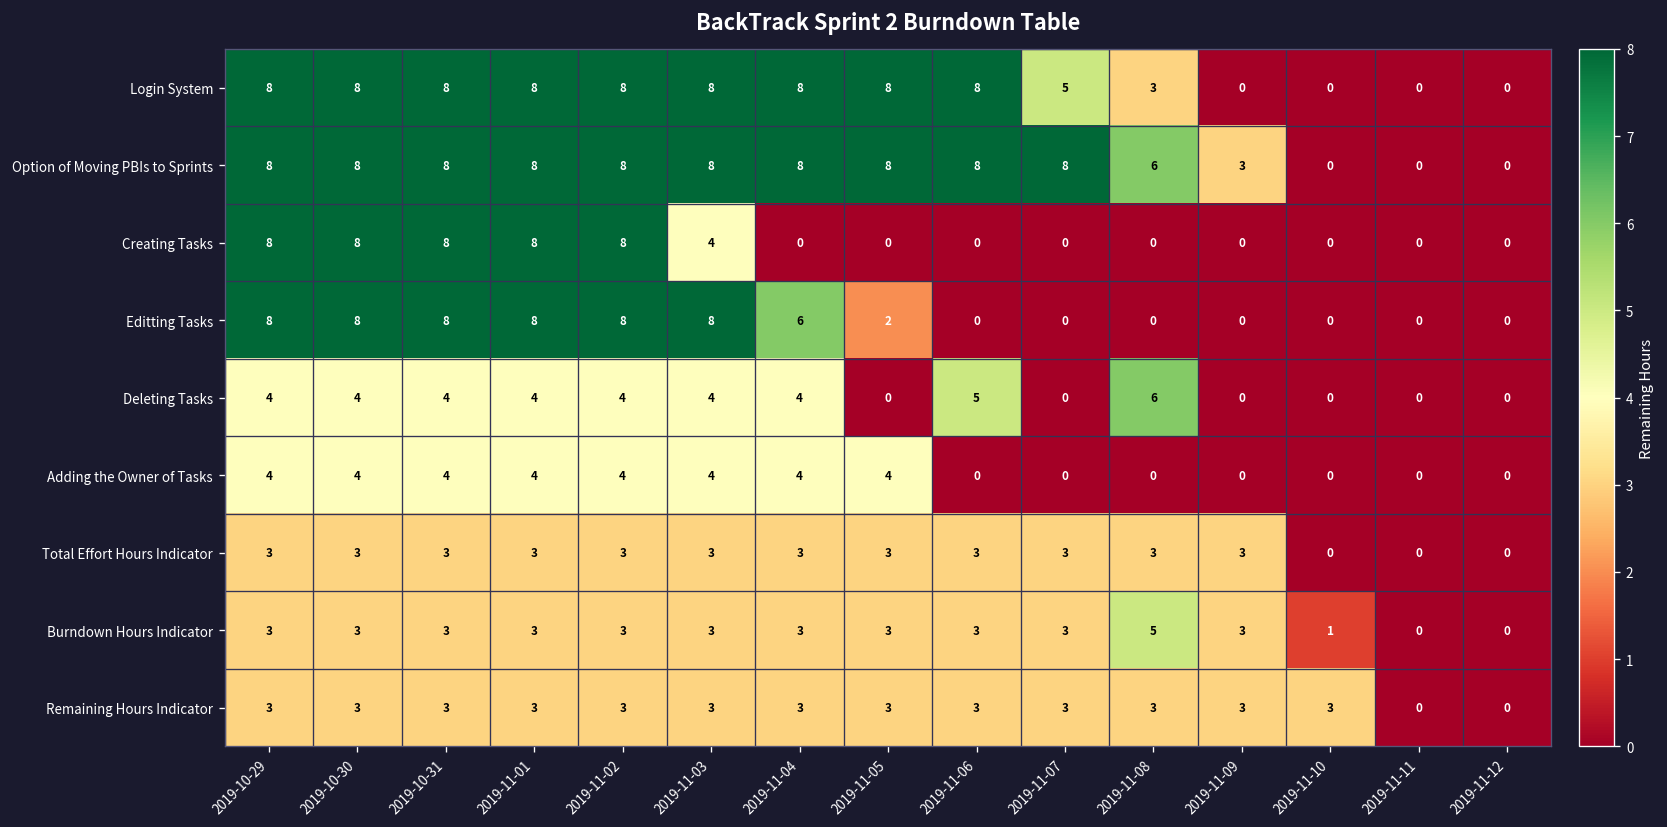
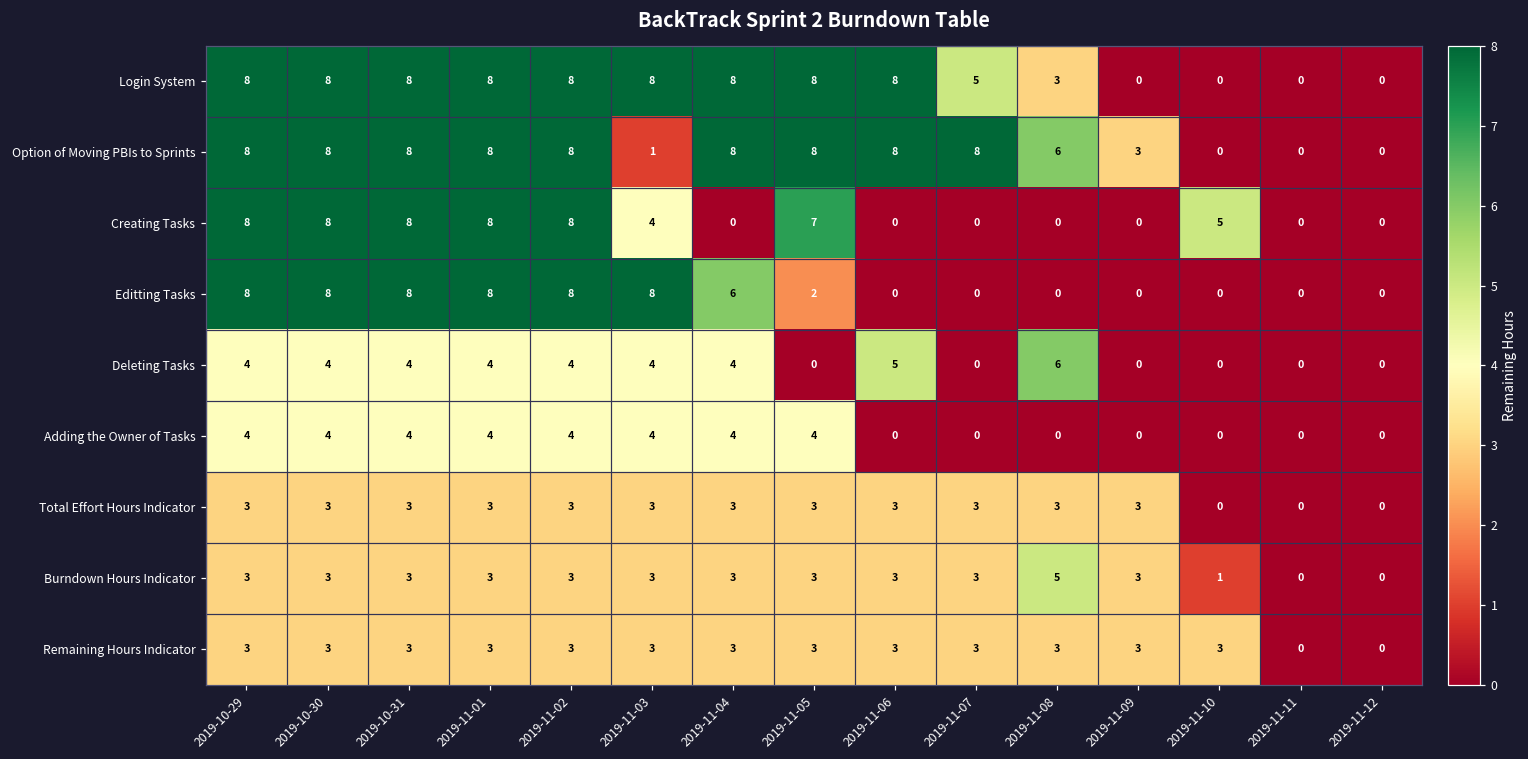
Option of Moving PBIs to Sprints, 2019-11-03: 8 -> 1
Creating Tasks, 2019-11-05: 0 -> 7
Creating Tasks, 2019-11-10: 0 -> 5
